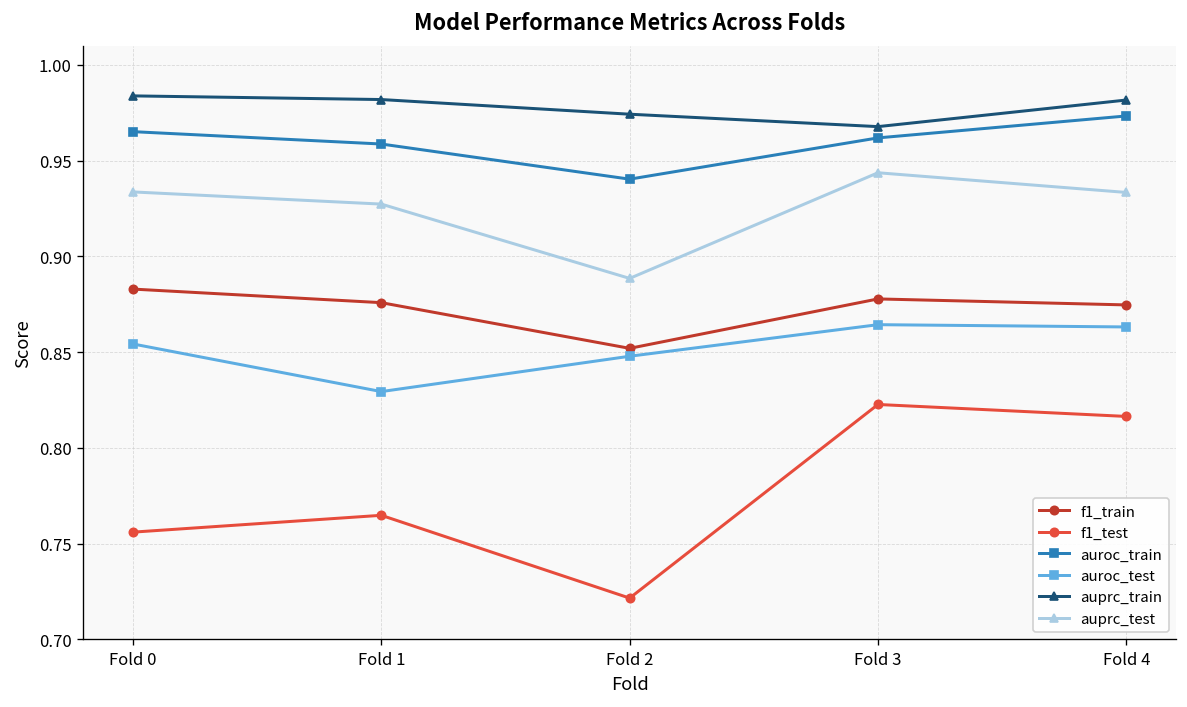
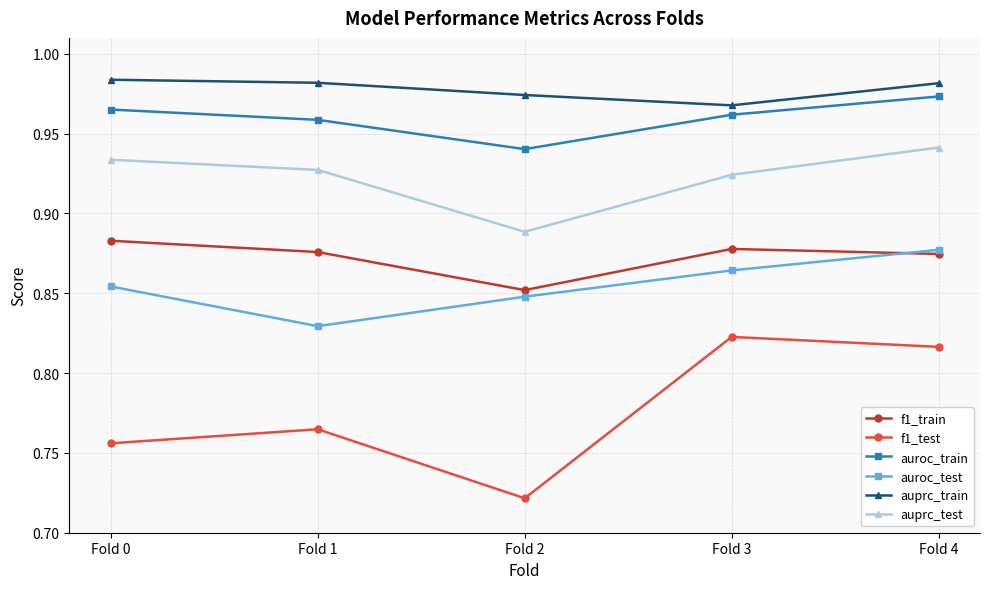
auprc_test, Fold 3: 0.944 -> 0.924
auroc_test, Fold 4: 0.863 -> 0.877
auprc_test, Fold 4: 0.933 -> 0.941
